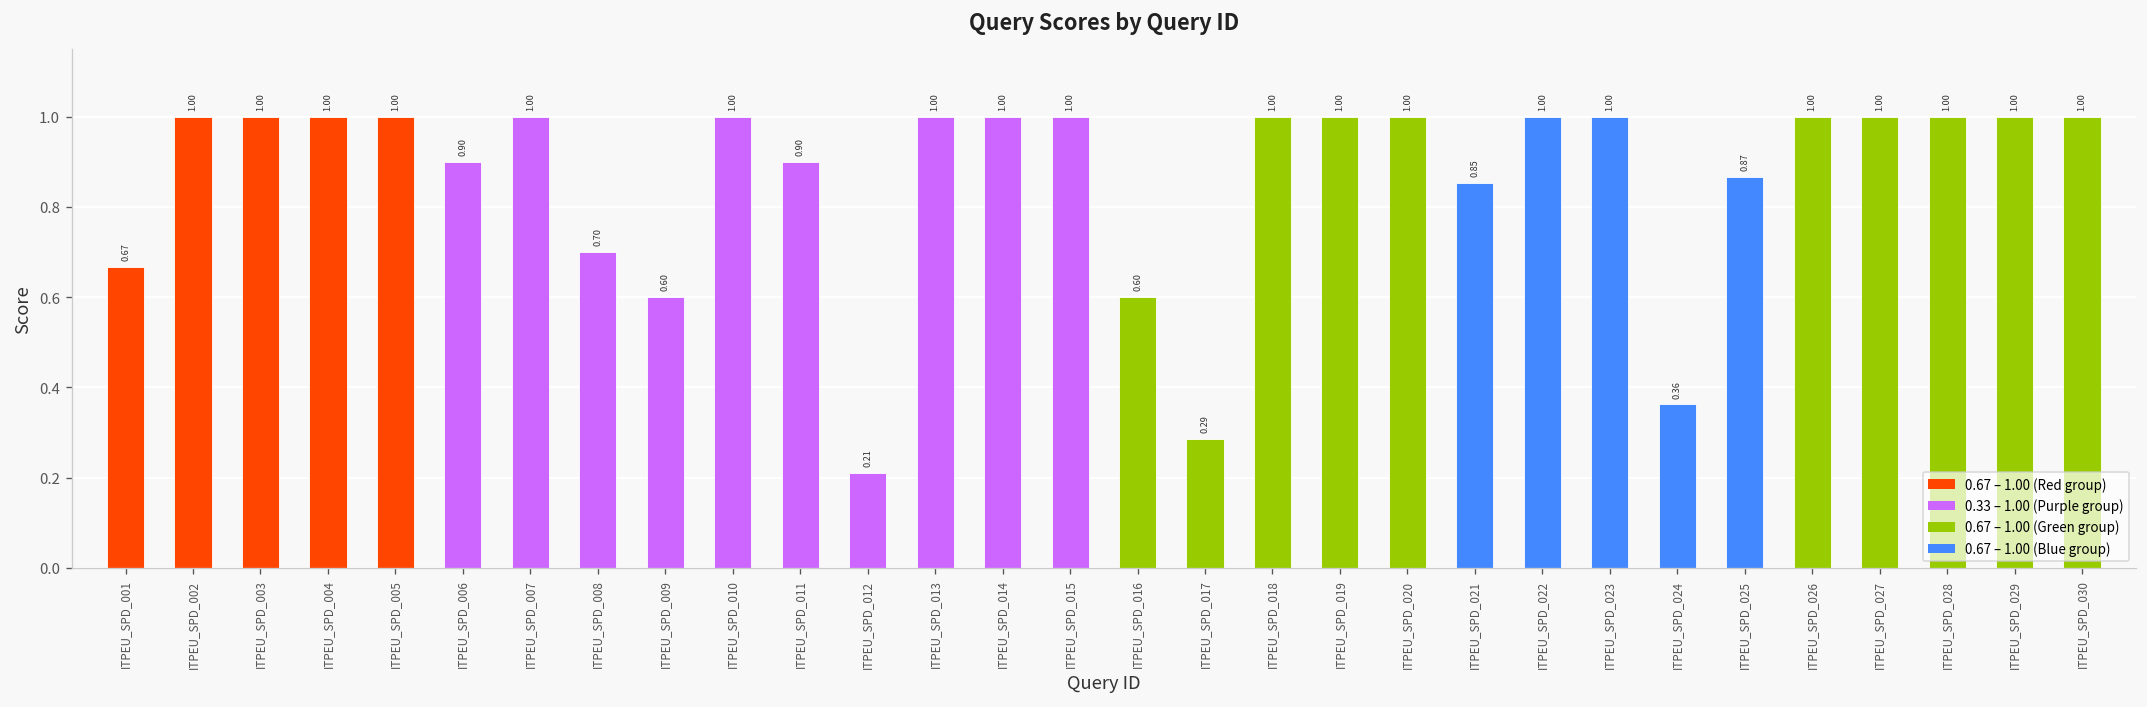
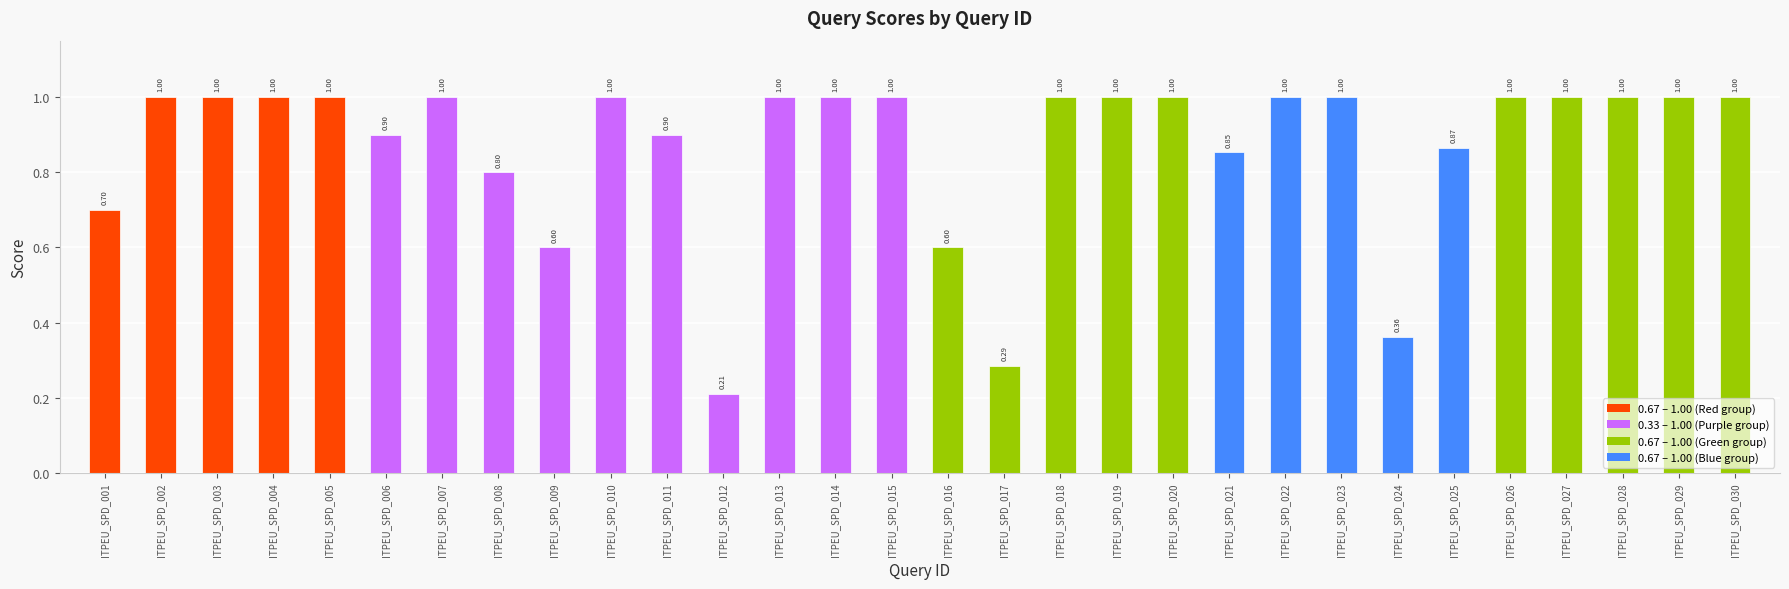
ITPEU_SPD_001: 0.67 -> 0.70
ITPEU_SPD_008: 0.70 -> 0.80
